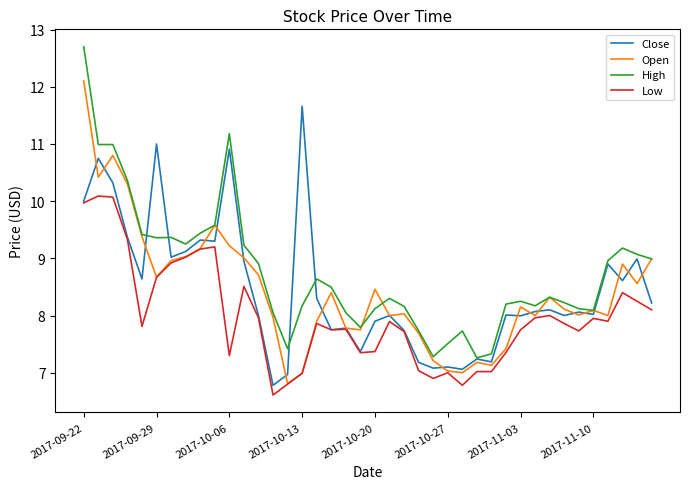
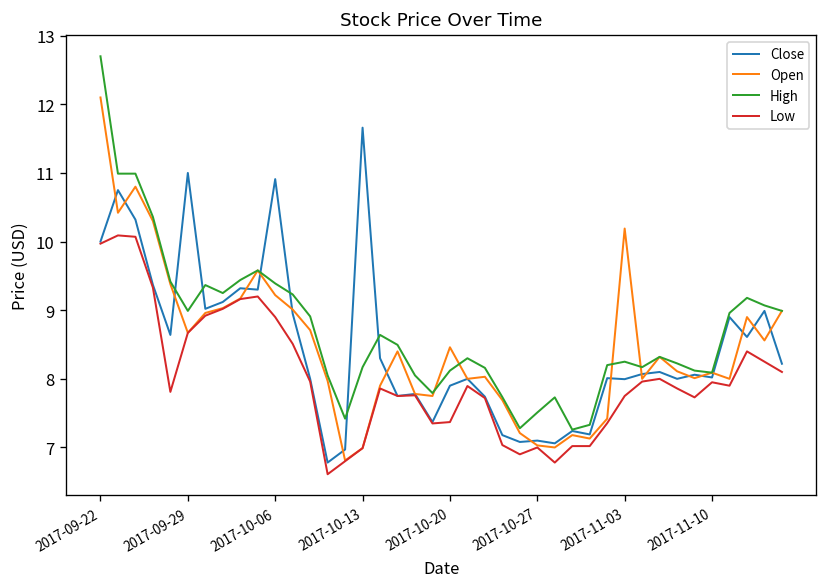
High, 2017-09-29: 9.4 -> 9.0
High, 2017-10-06: 11.2 -> 9.4
Low, 2017-10-06: 7.3 -> 8.9
Open, 2017-11-03: 8.2 -> 10.2
